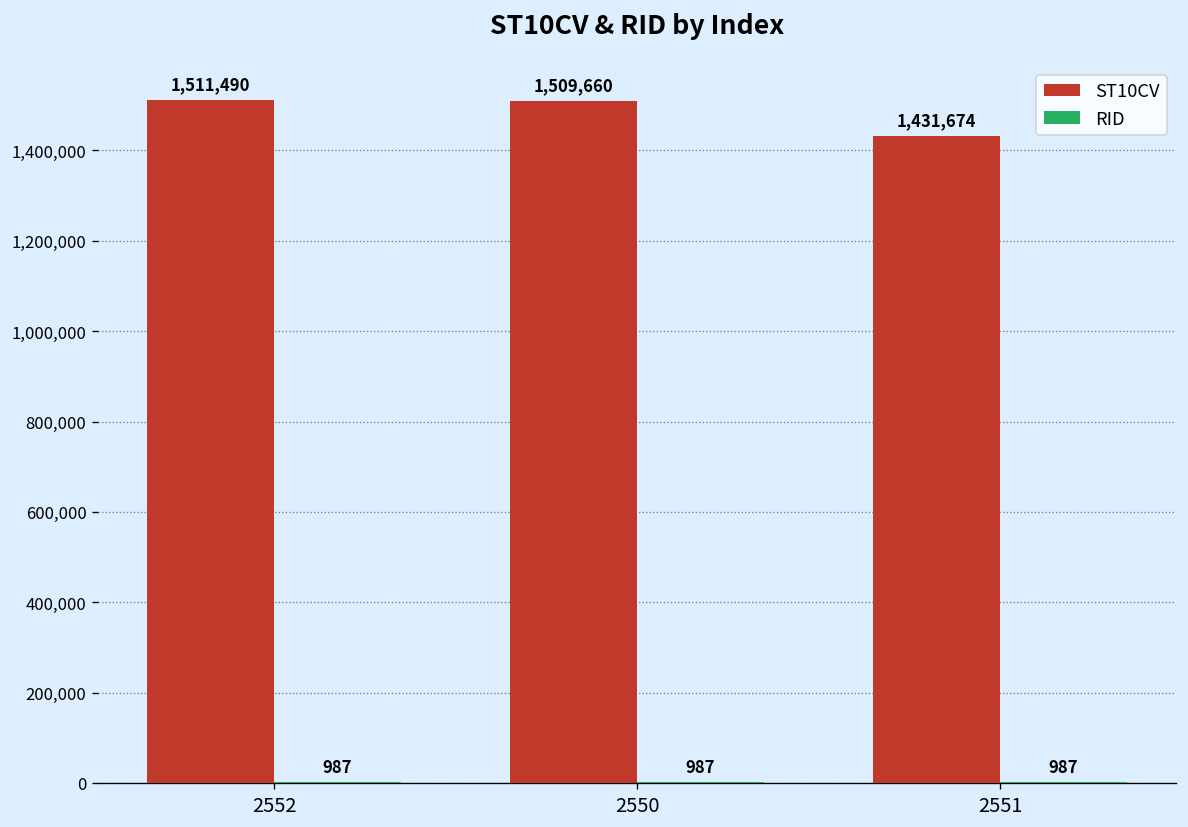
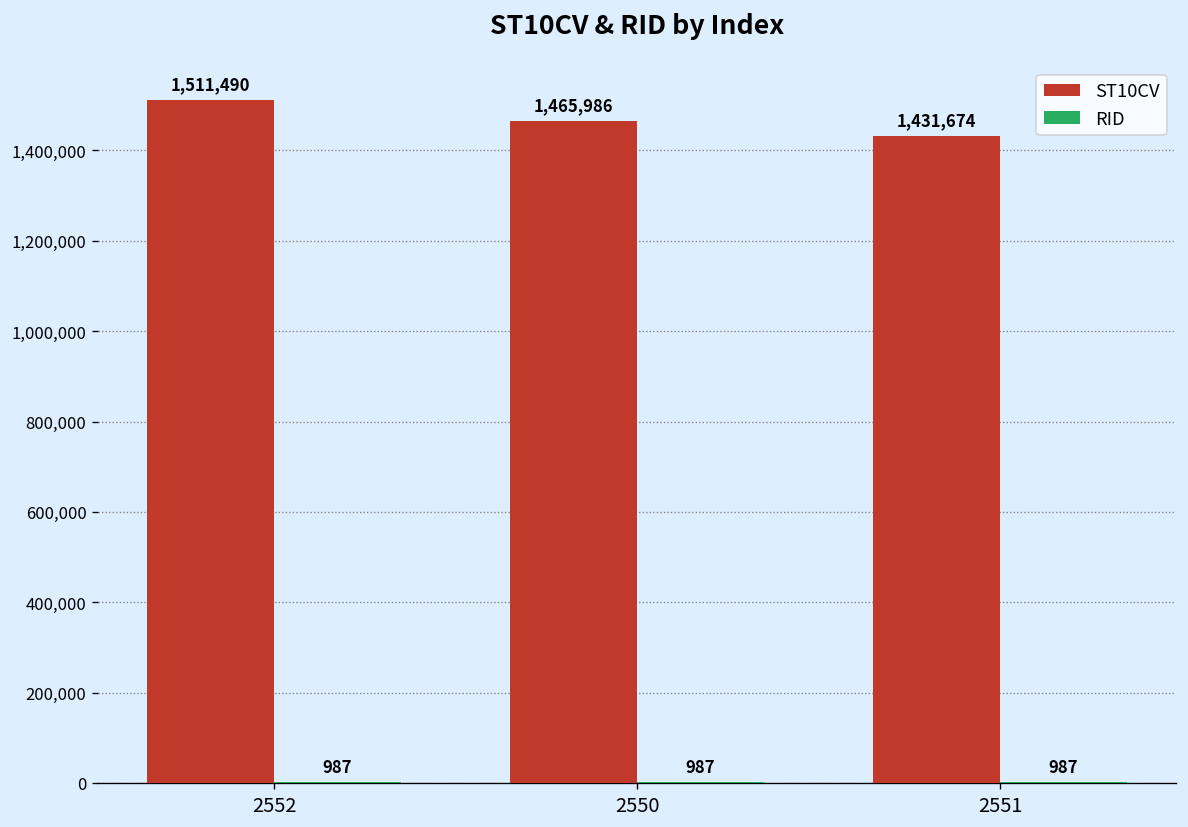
ST10CV, 2550: 1,509,660 -> 1,465,986
